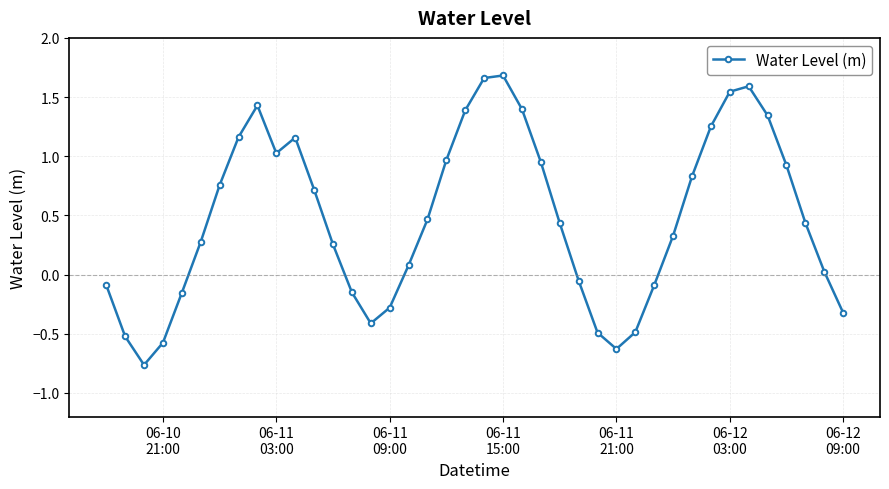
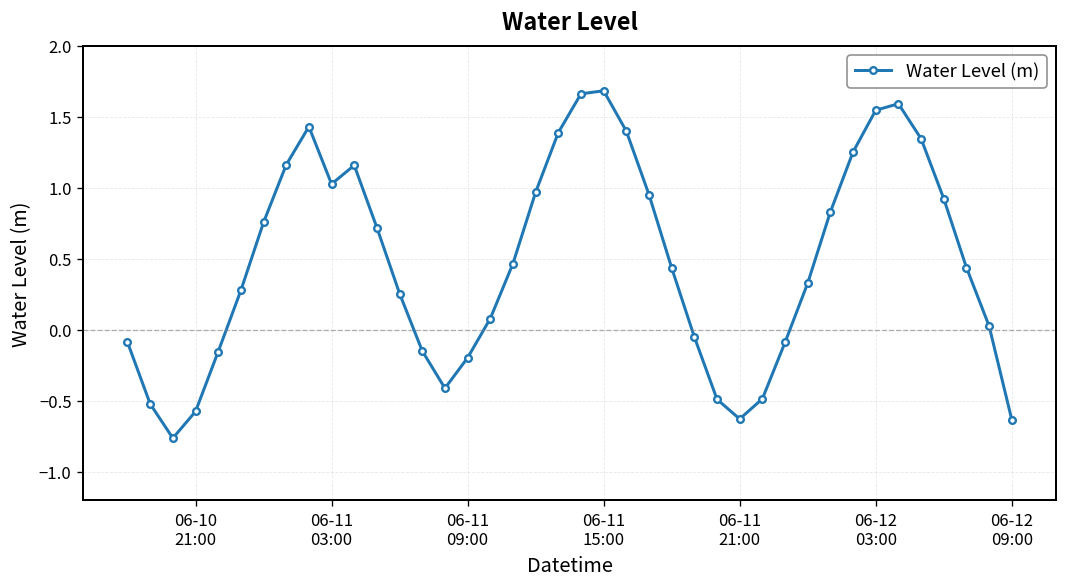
06-11 09:00: -0.28 -> -0.20
06-12 09:00: -0.32 -> -0.63
